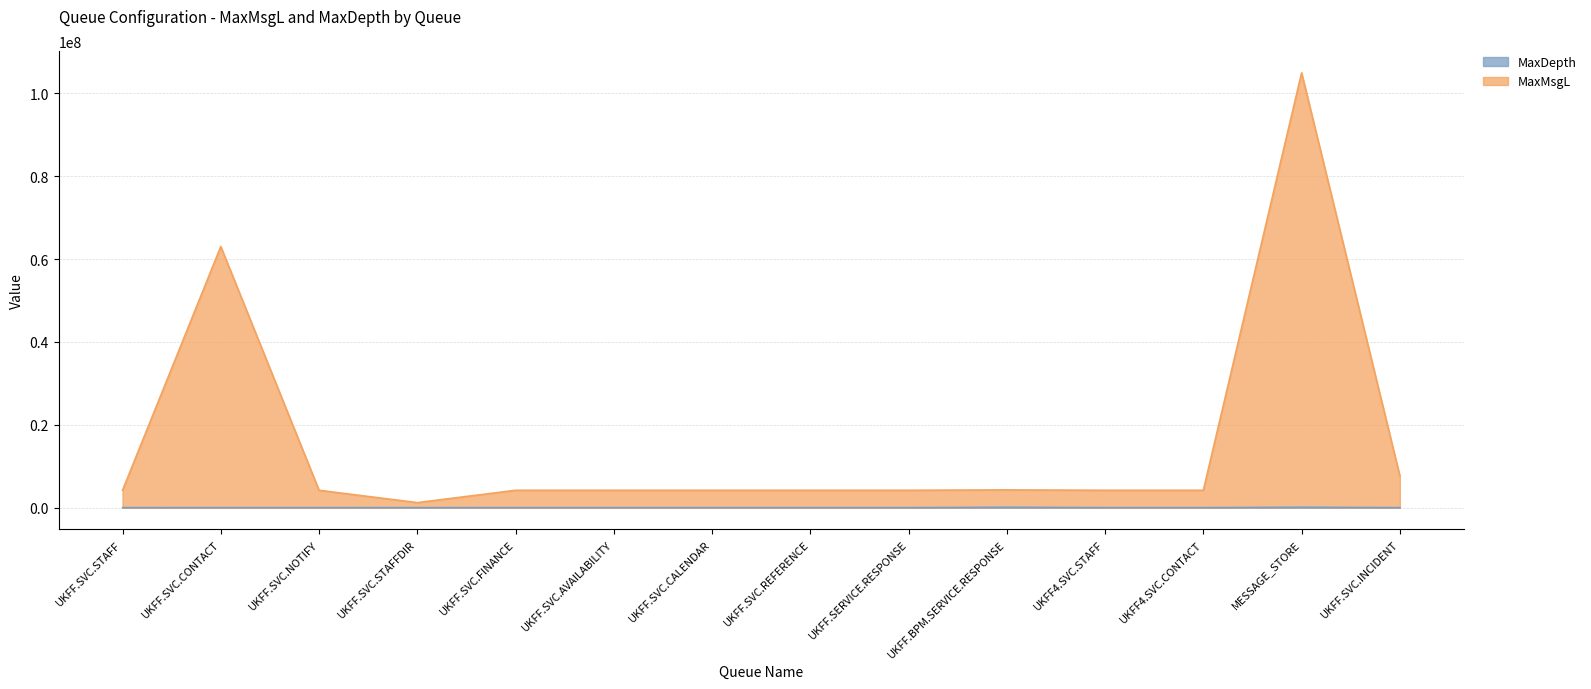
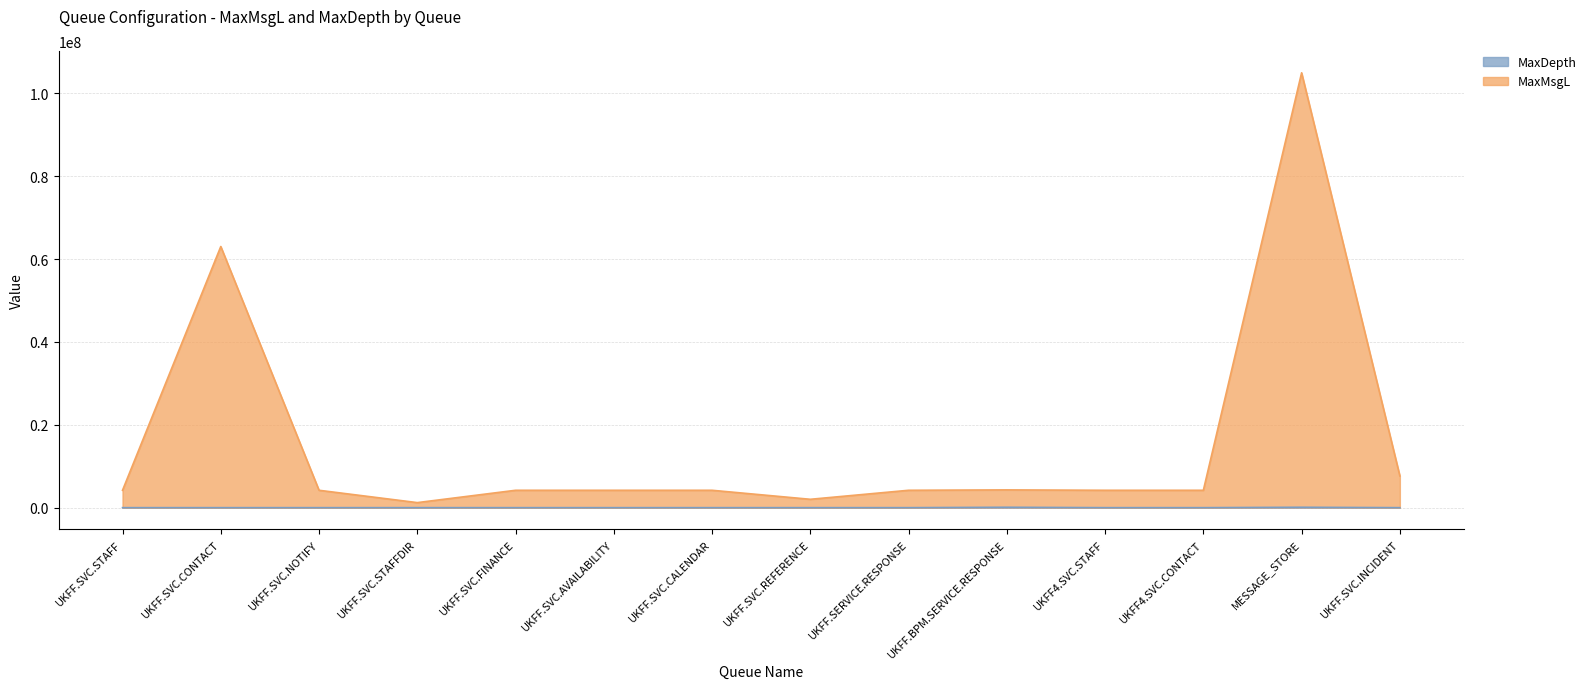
MaxMsgL, UKFF.SVC.REFERENCE: 4000000 -> 2000000
